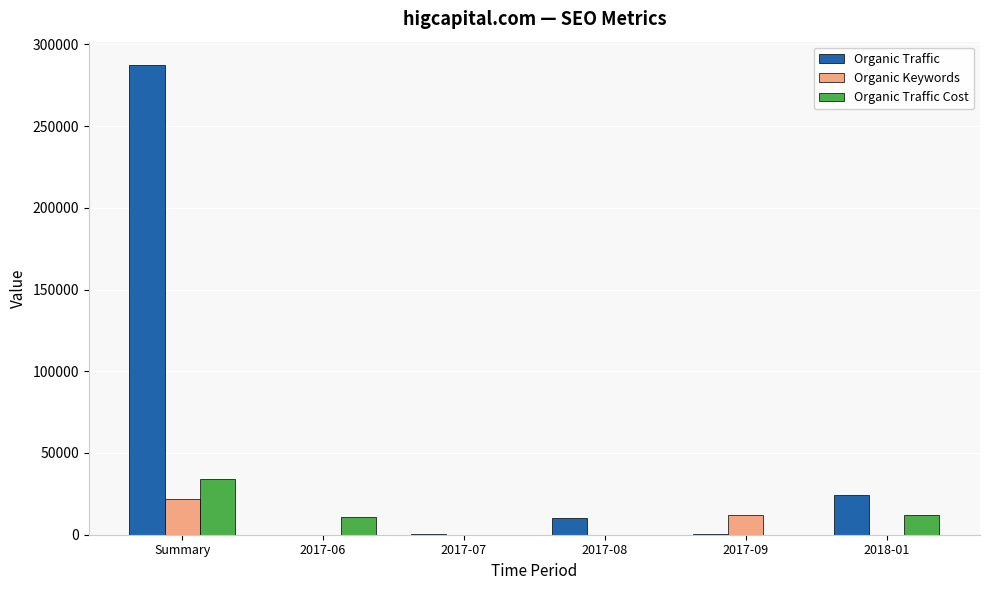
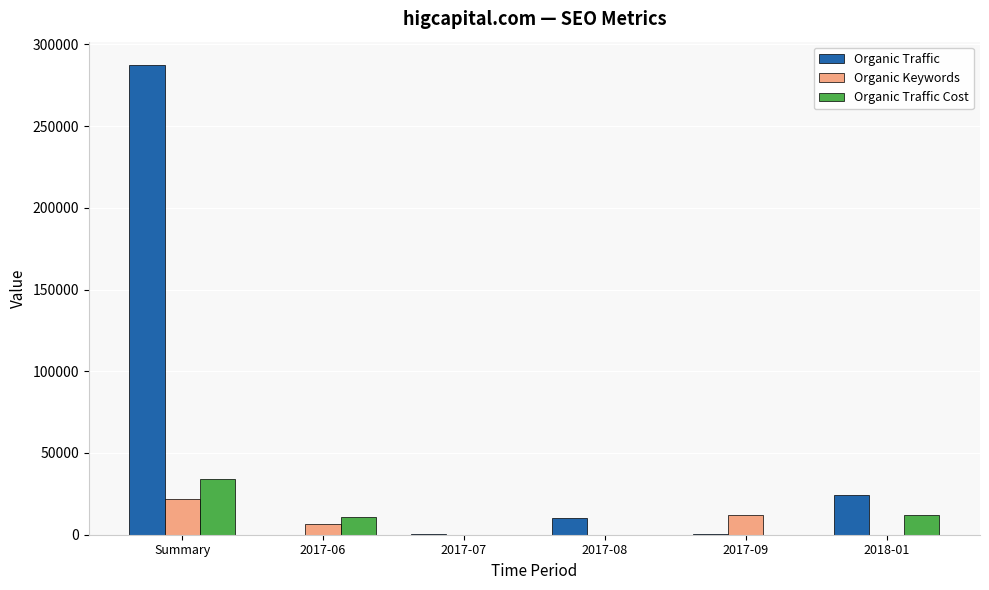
Organic Keywords, 2017-06: 0 -> 7000
